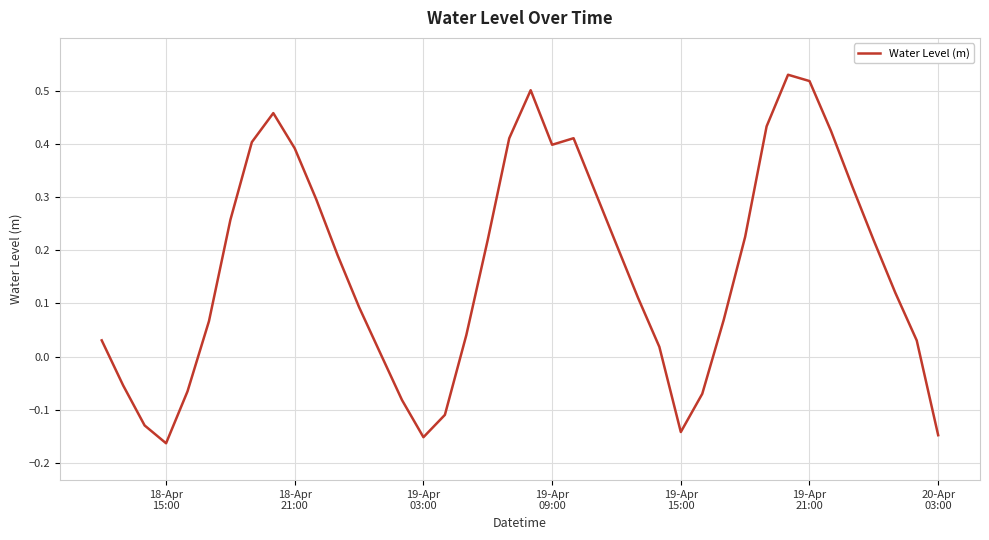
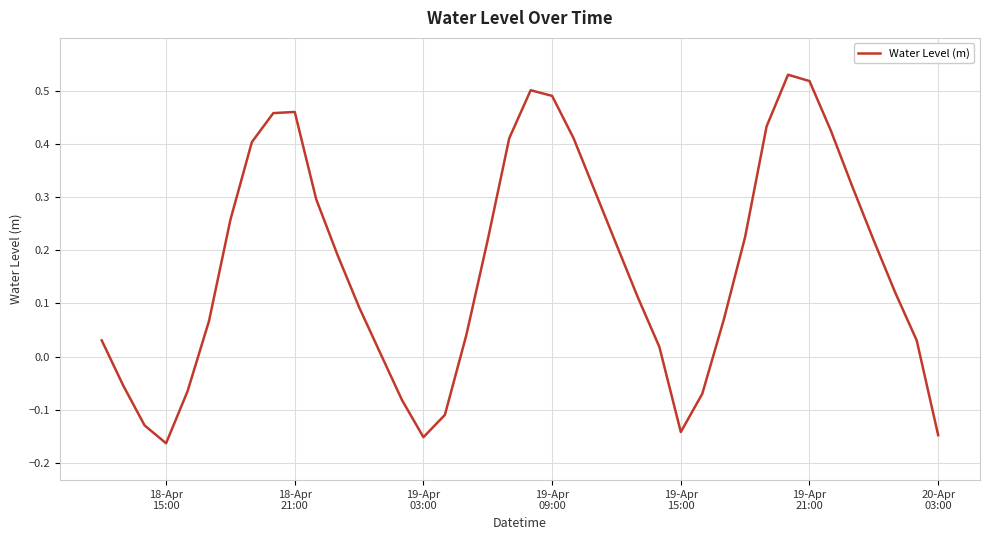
18-Apr 21:00: 0.39 -> 0.46
19-Apr 09:00: 0.40 -> 0.49
